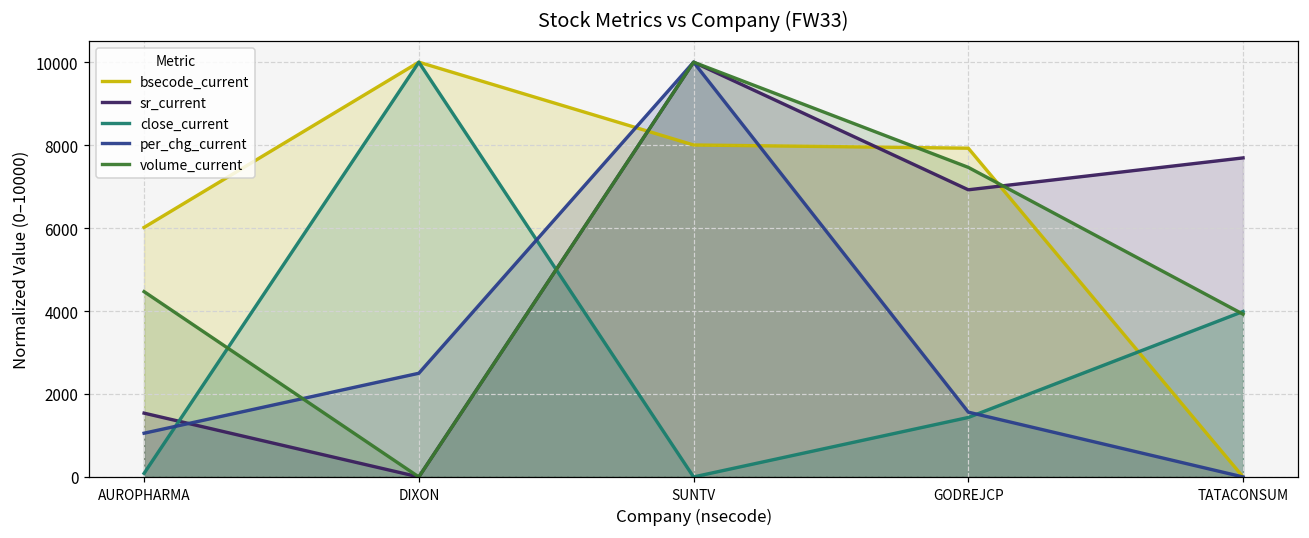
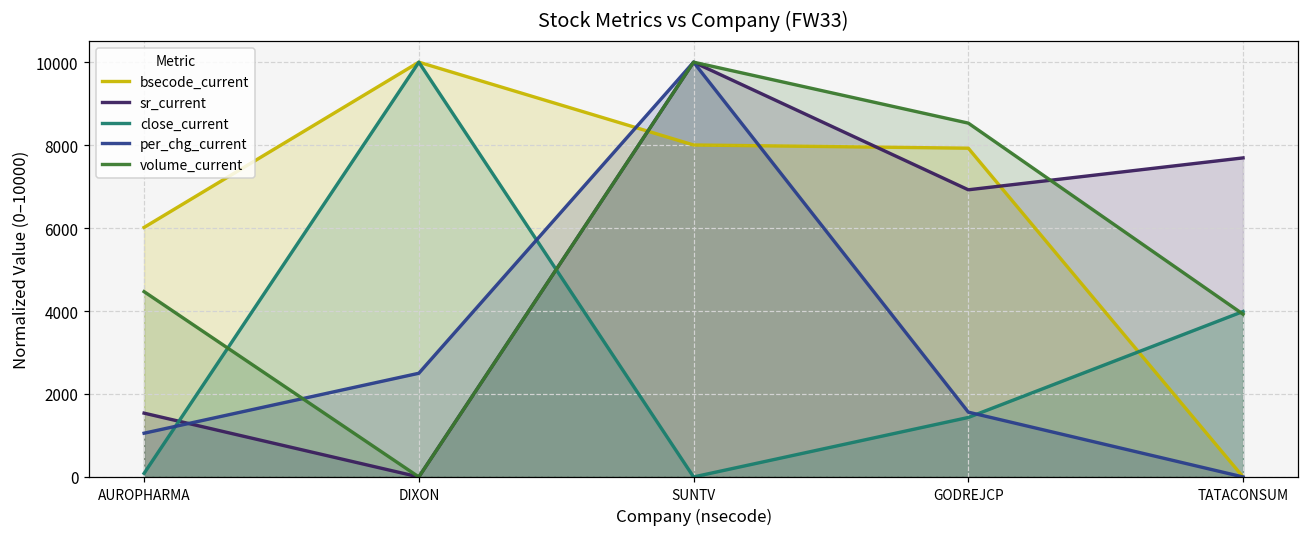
volume_current, GODREJCP: 7500 -> 8500
